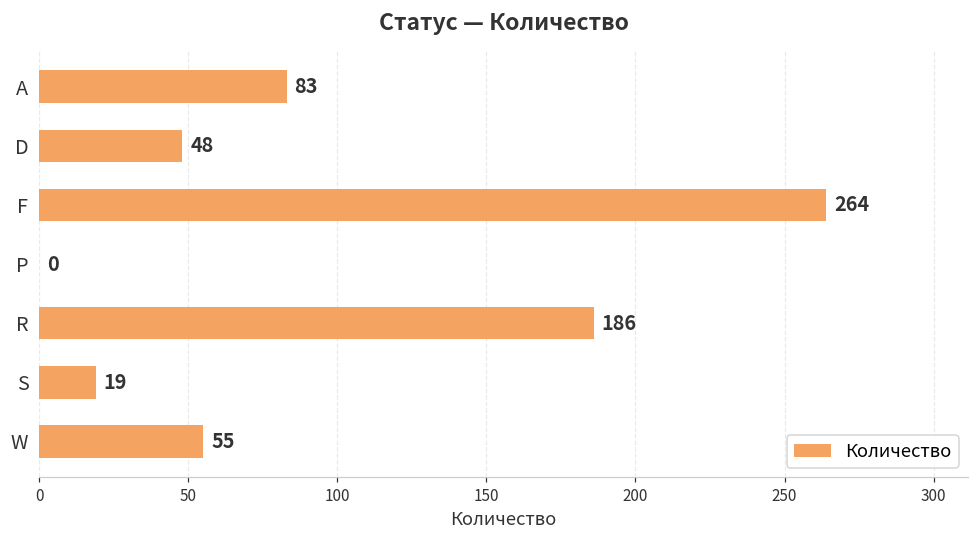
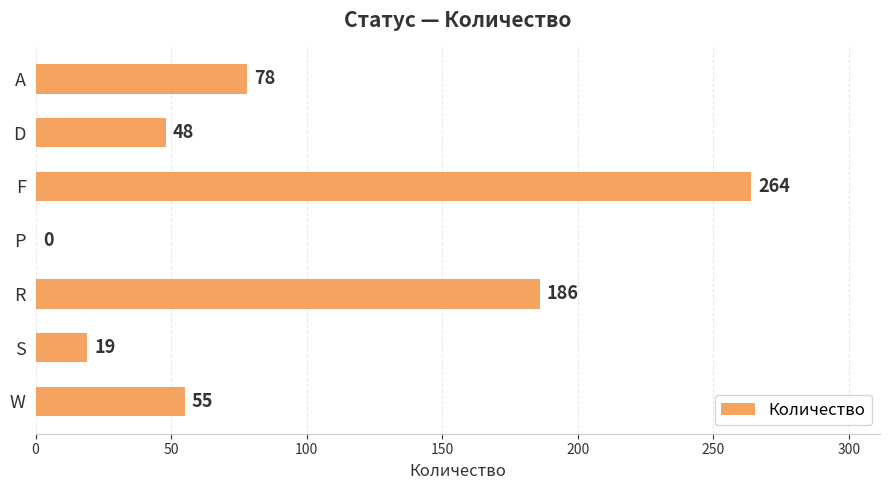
A: 83 -> 78
